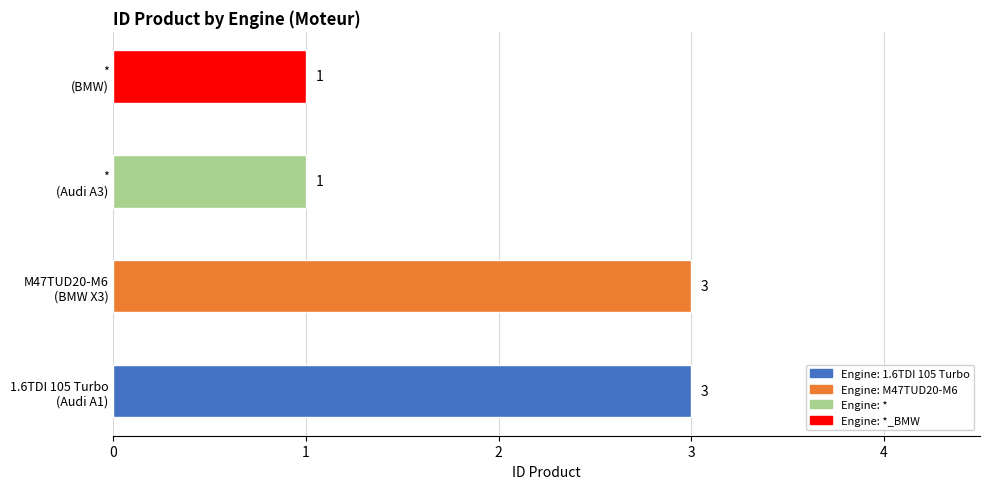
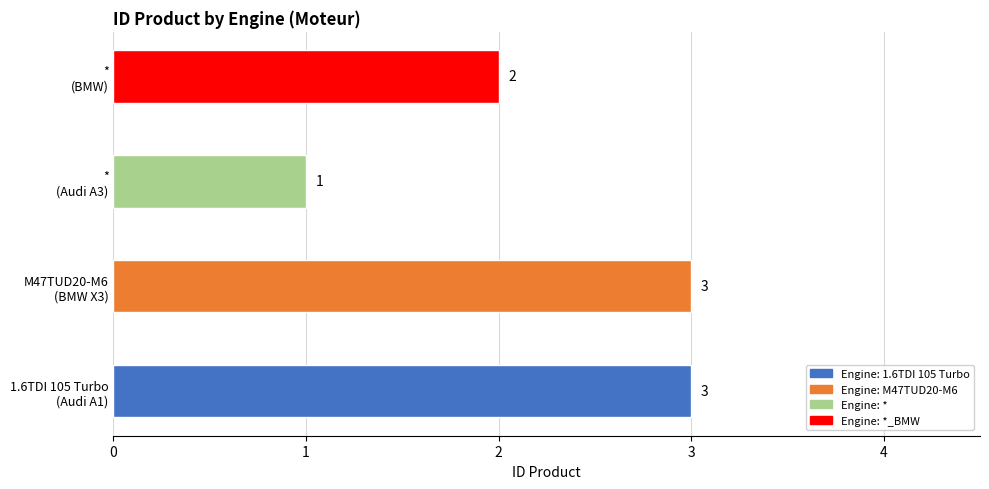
* (BMW): 1 -> 2
